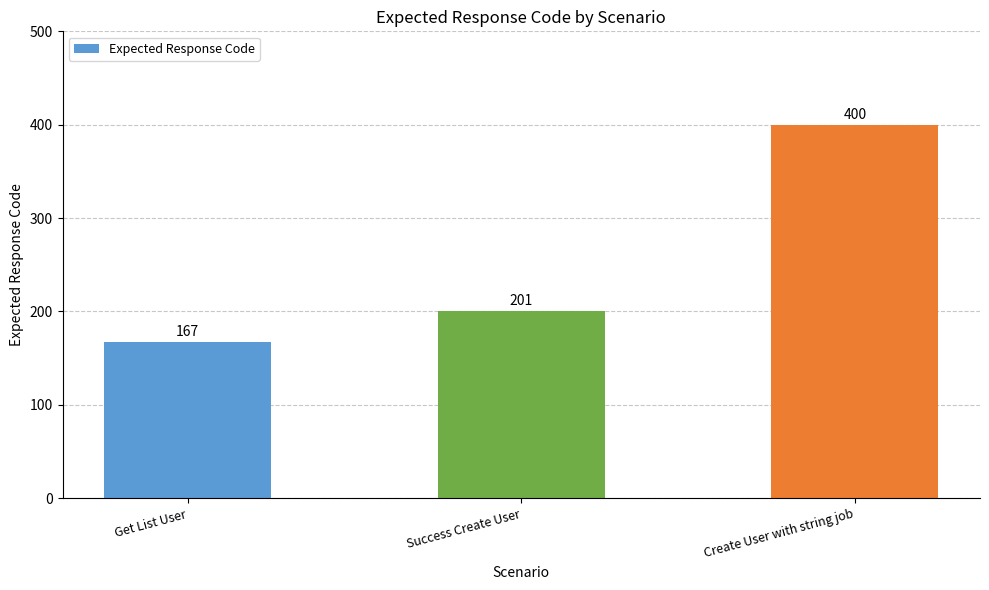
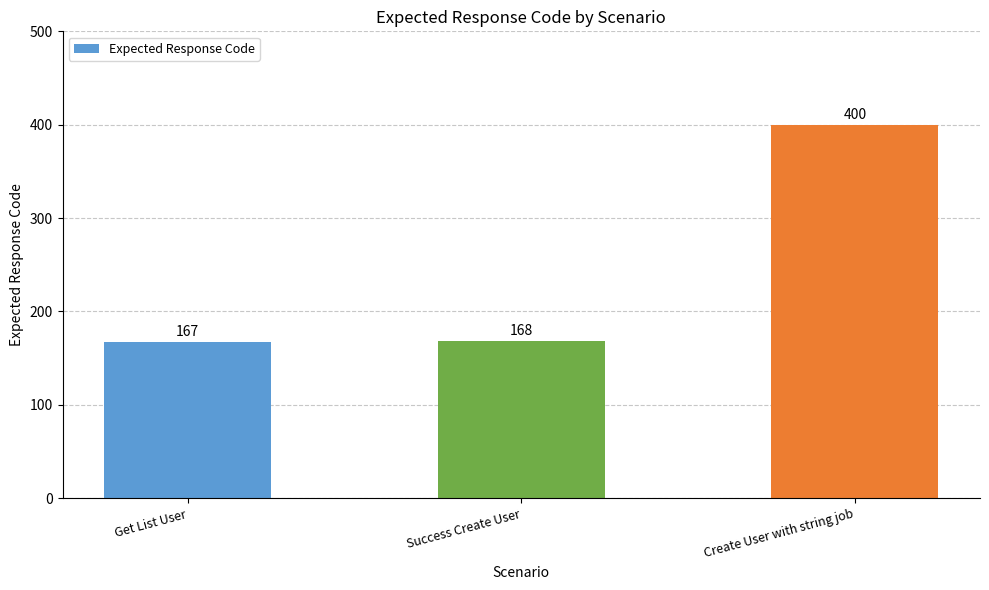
Success Create User: 201 -> 168
